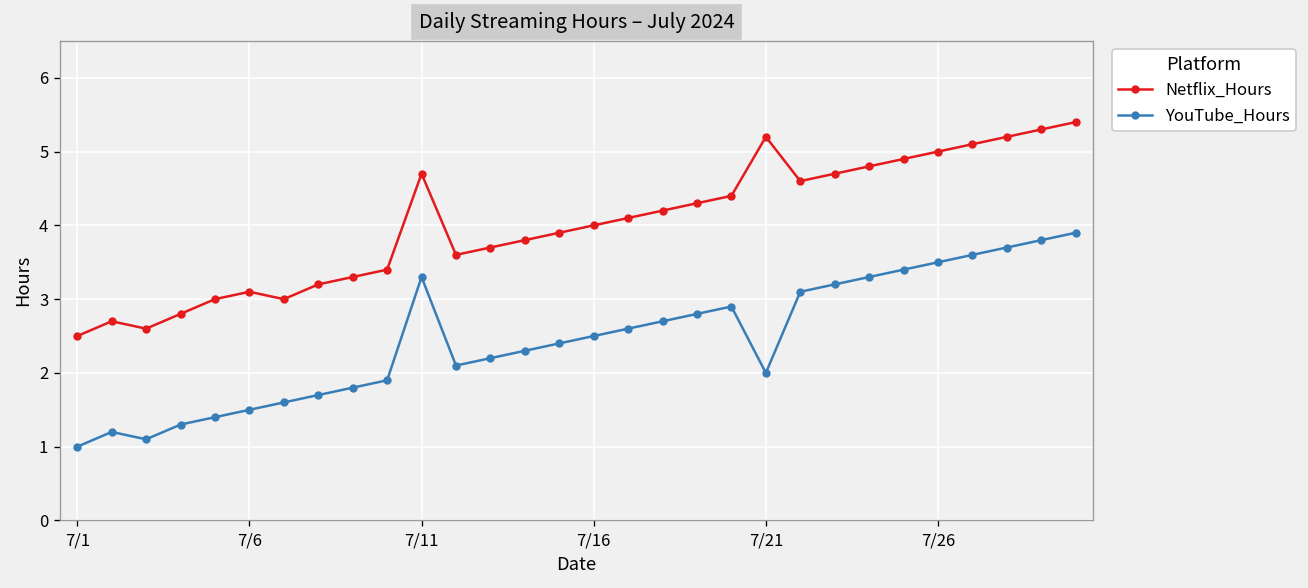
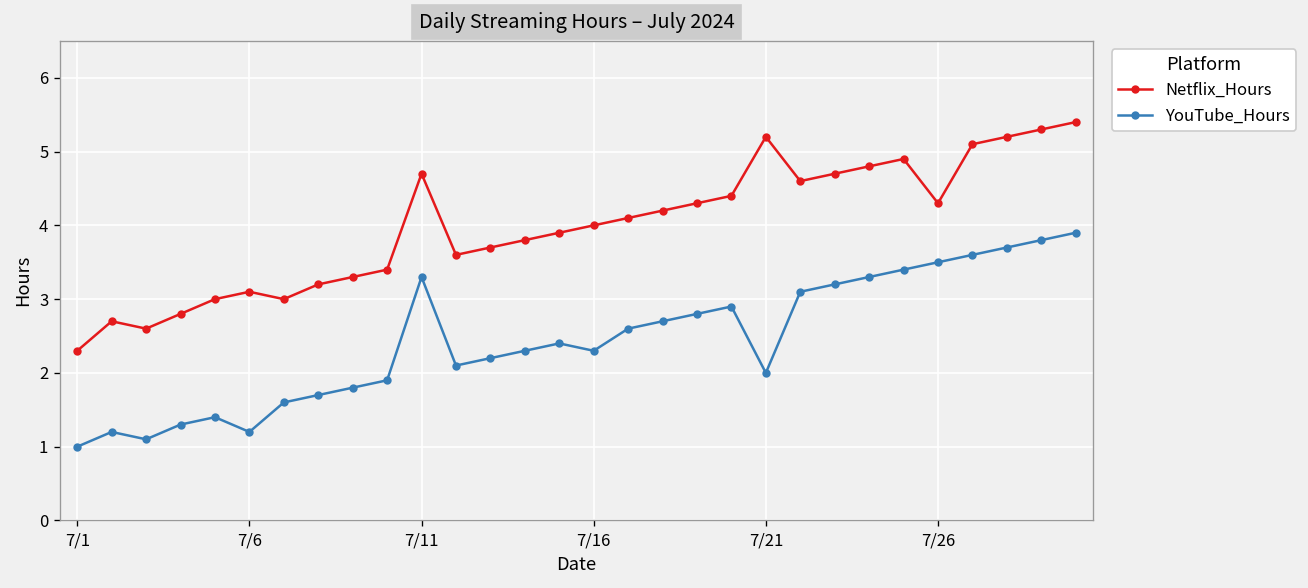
Netflix_Hours, 7/1: 2.5 -> 2.3
YouTube_Hours, 7/6: 1.5 -> 1.2
YouTube_Hours, 7/16: 2.5 -> 2.3
Netflix_Hours, 7/26: 5.0 -> 4.3
